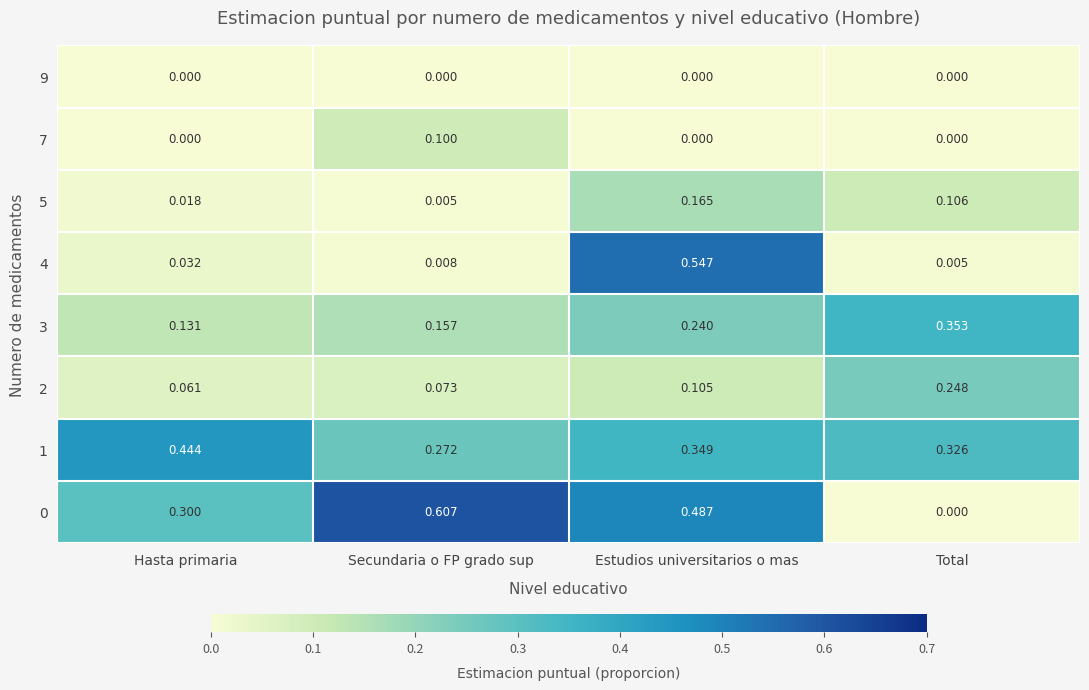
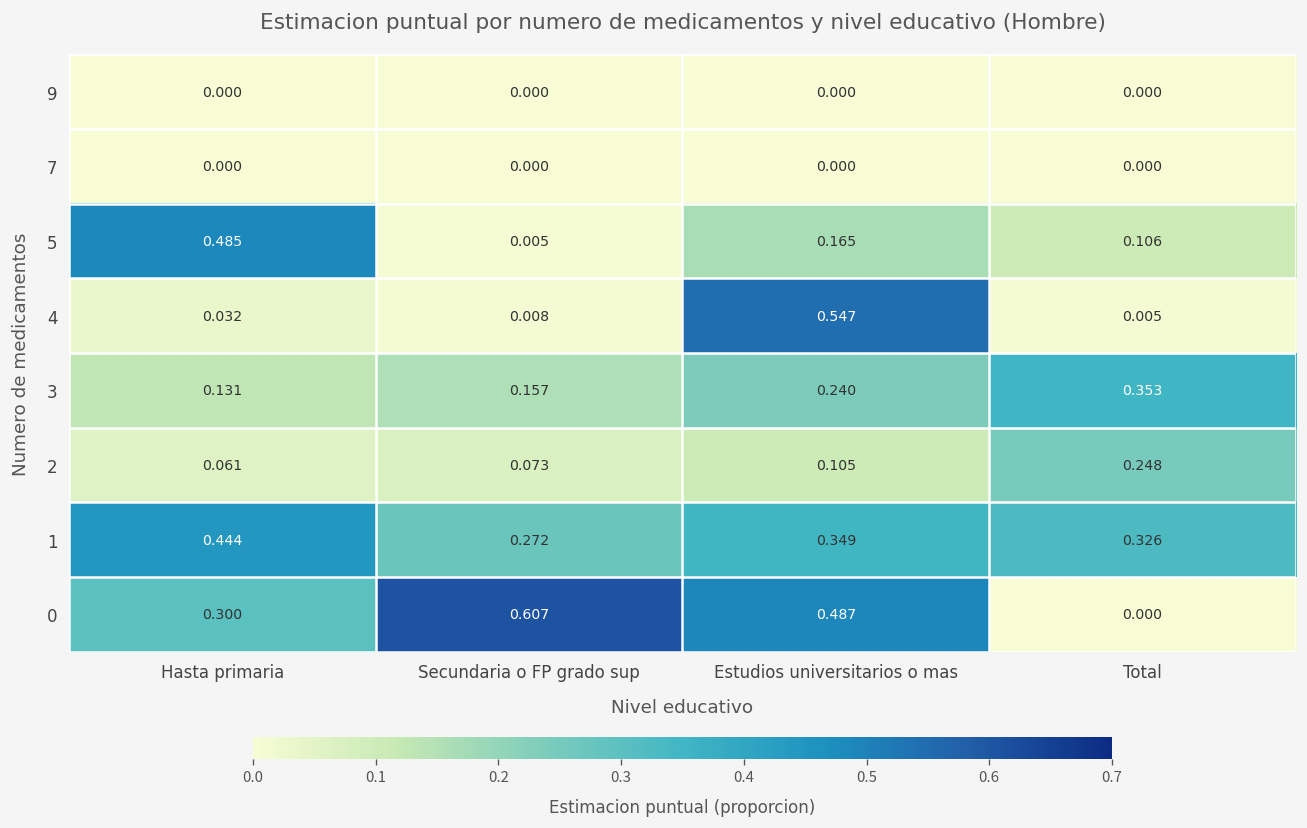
7, Secundaria o FP grado sup: 0.100 -> 0.000
5, Hasta primaria: 0.018 -> 0.485
